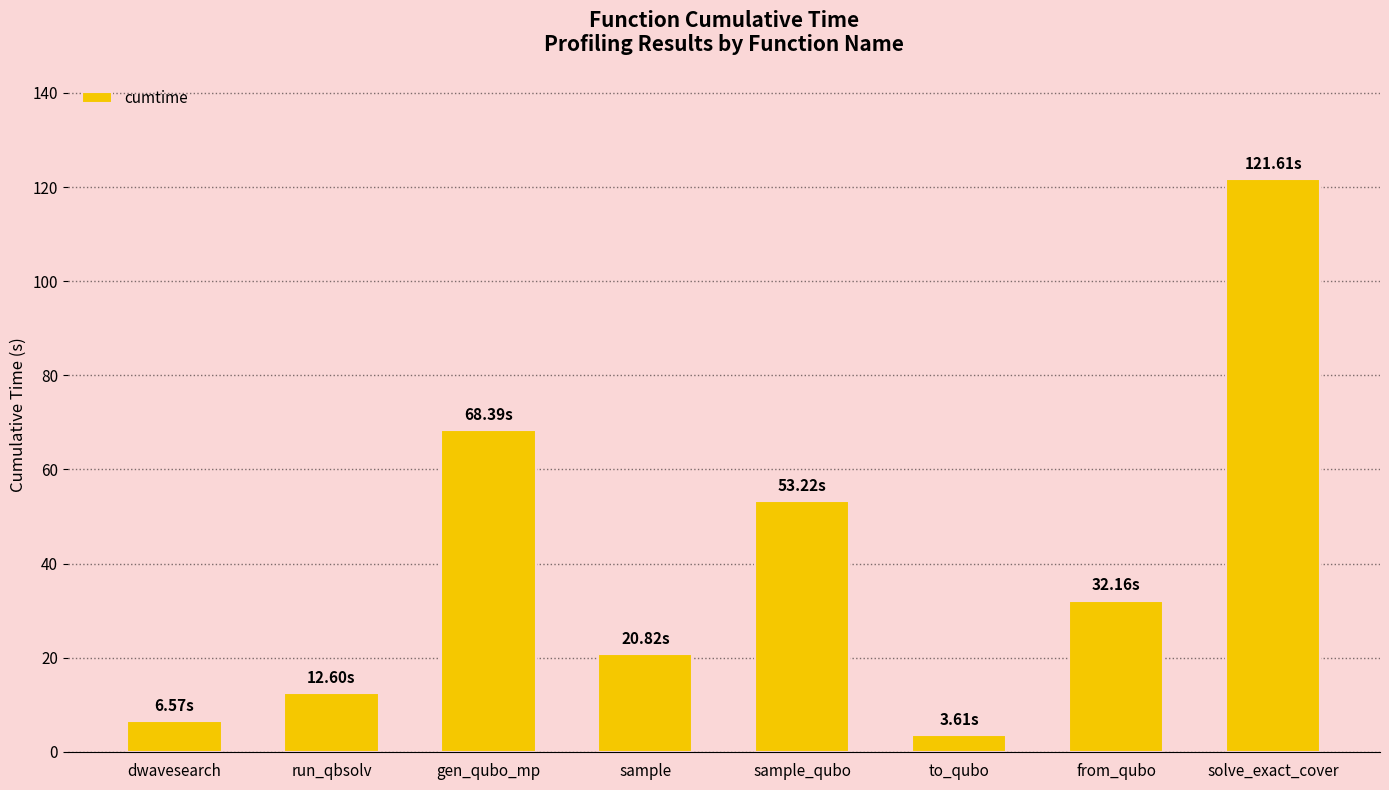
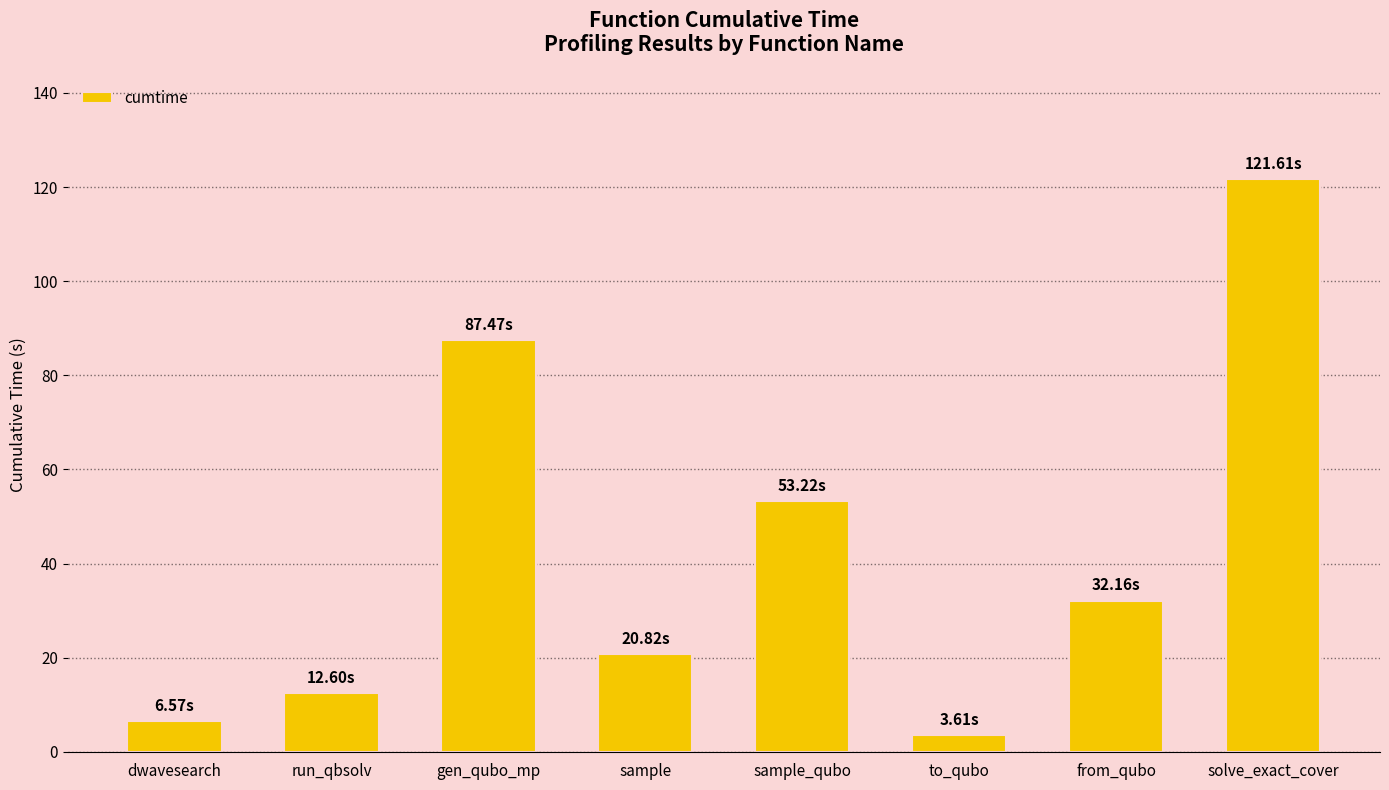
gen_qubo_mp: 68.39s -> 87.47s
